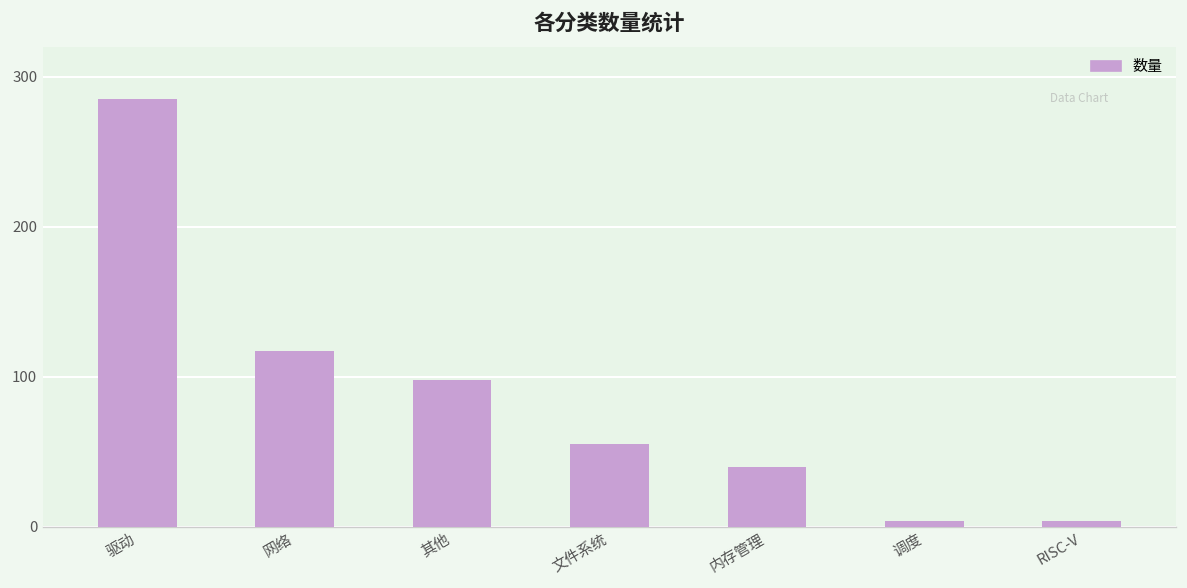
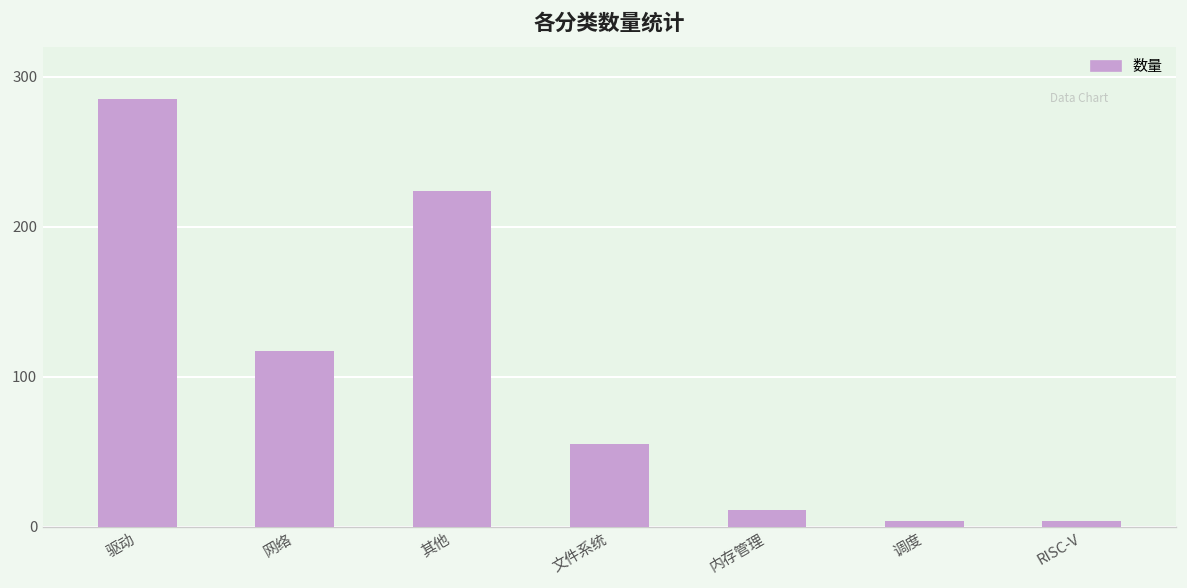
其他: 98 -> 224
内存管理: 40 -> 11
